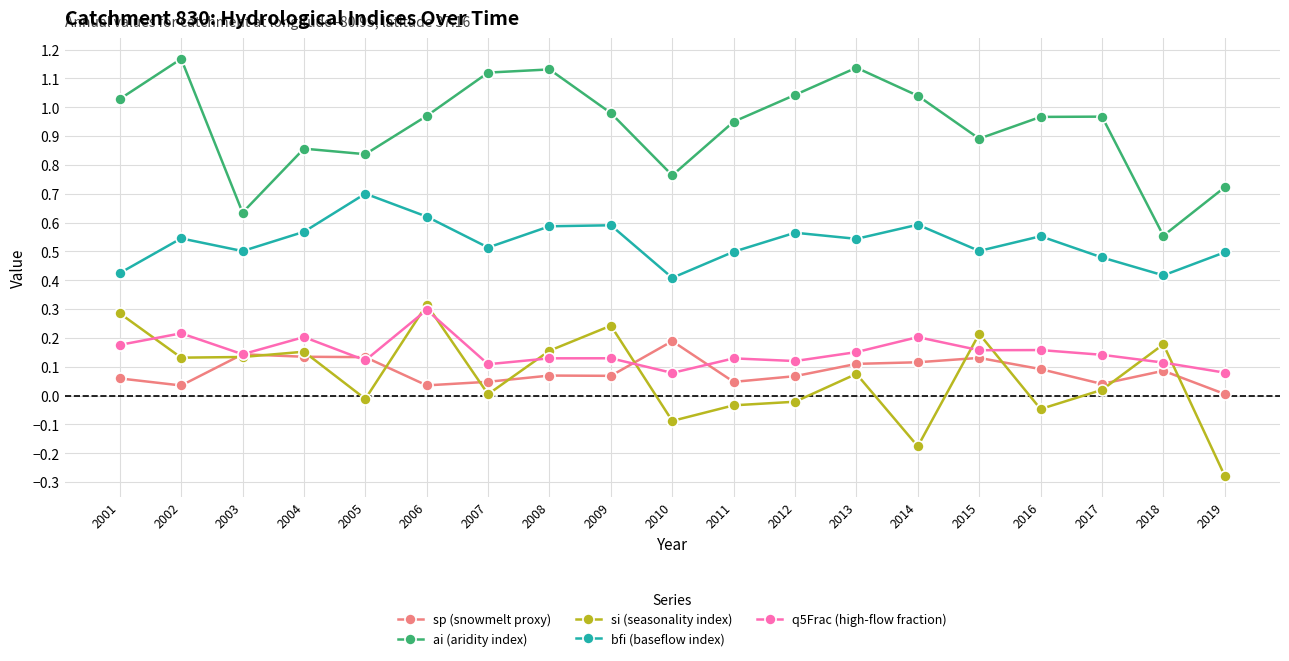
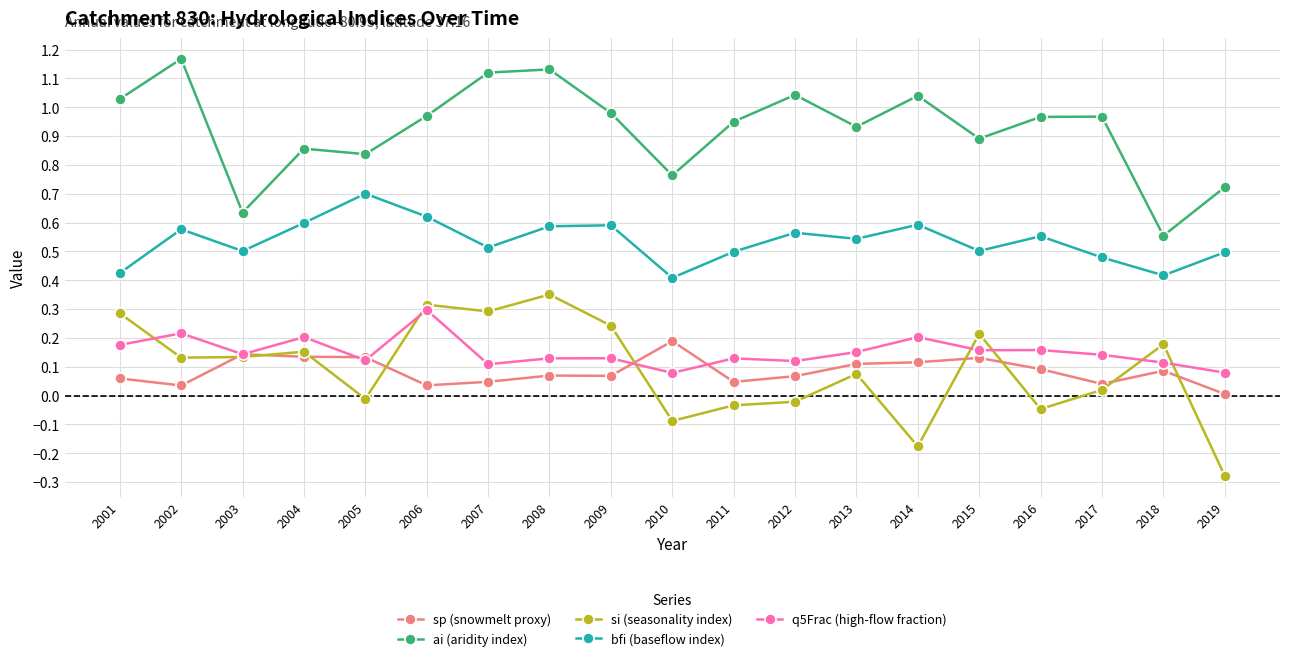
bfi (baseflow index), 2002: 0.55 -> 0.58
bfi (baseflow index), 2004: 0.57 -> 0.60
si (seasonality index), 2007: 0.00 -> 0.29
si (seasonality index), 2008: 0.16 -> 0.35
ai (aridity index), 2013: 1.14 -> 0.93
